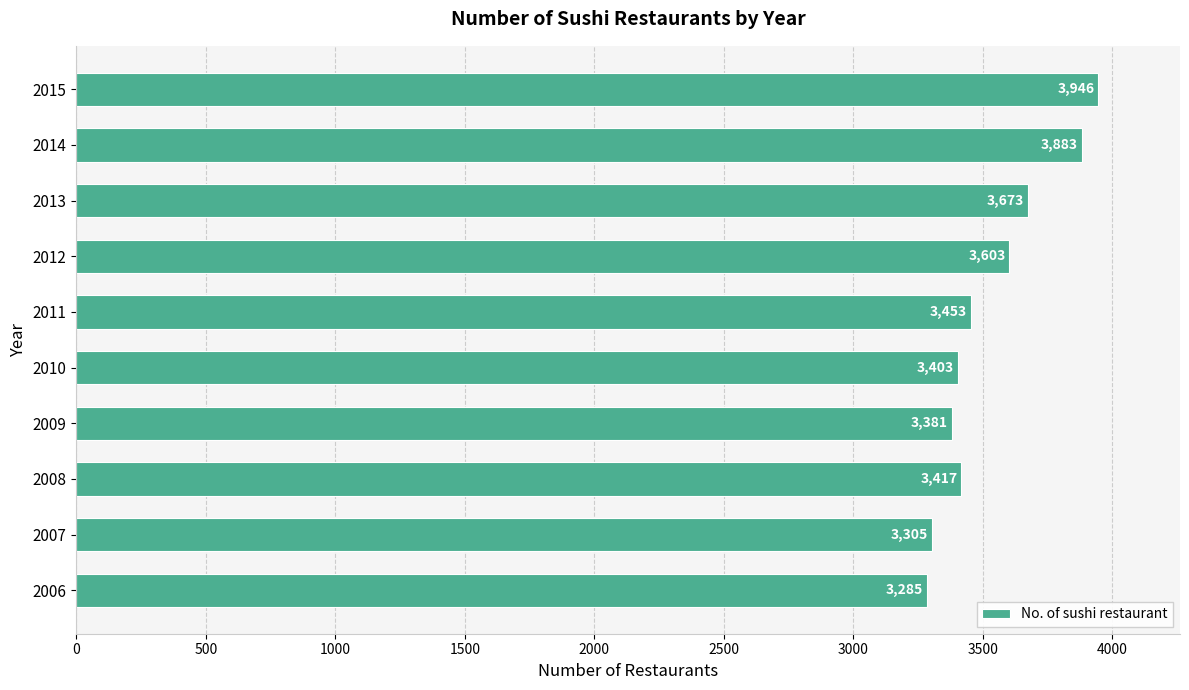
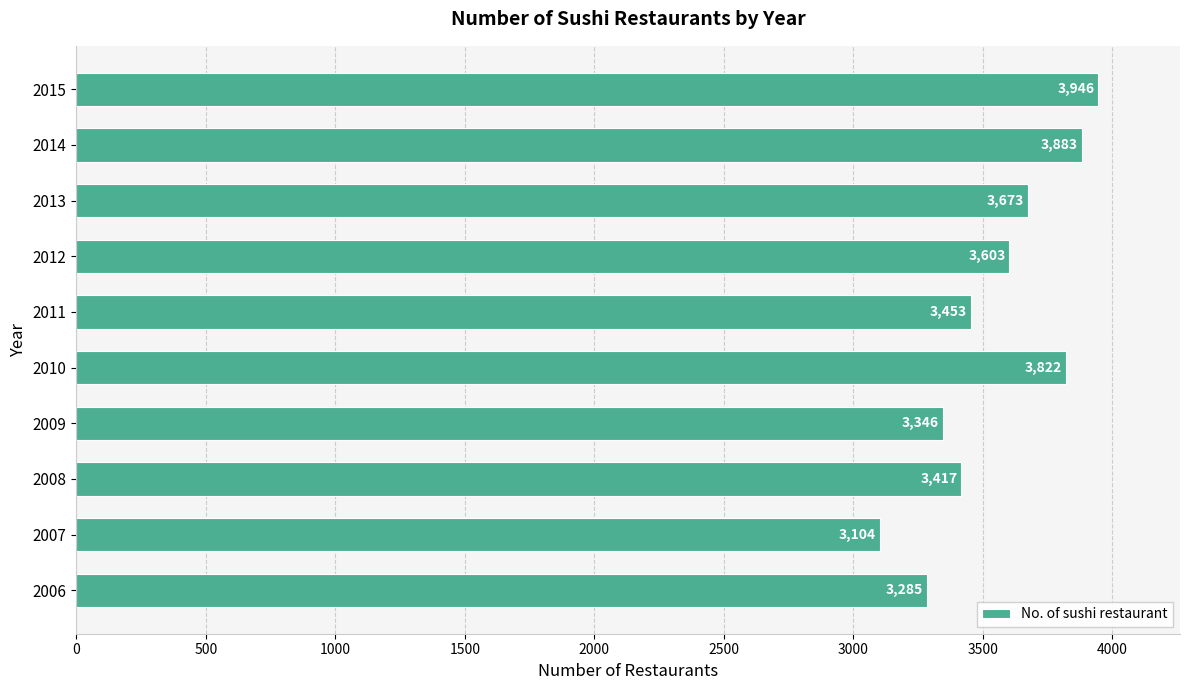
2010: 3,403 -> 3,822
2009: 3,381 -> 3,346
2007: 3,305 -> 3,104
